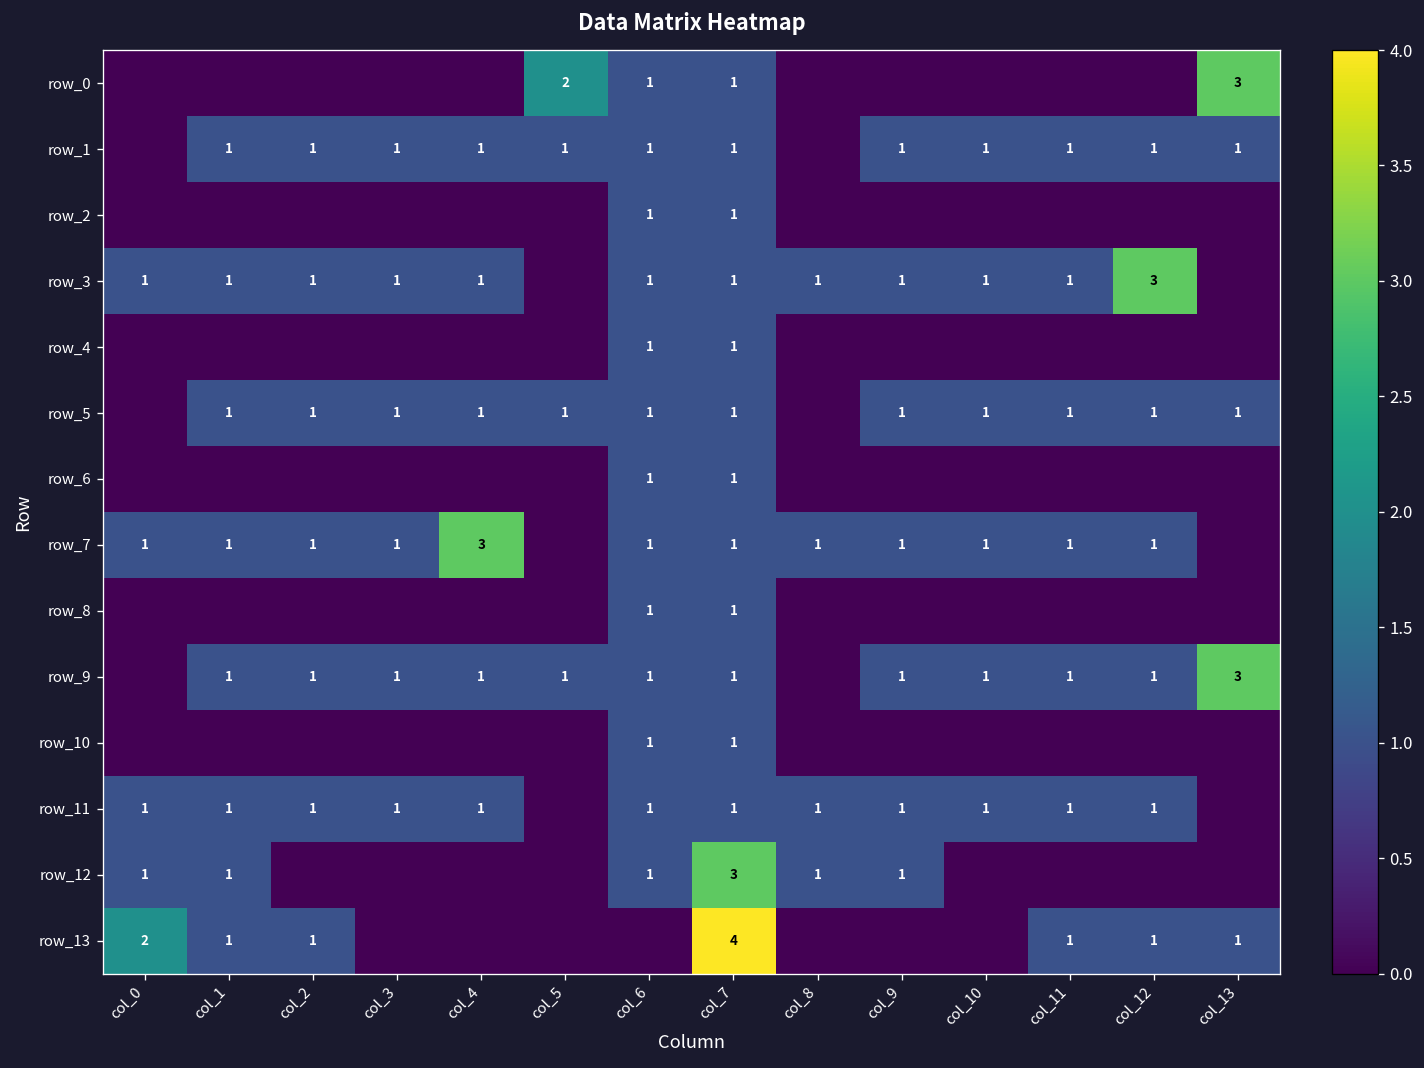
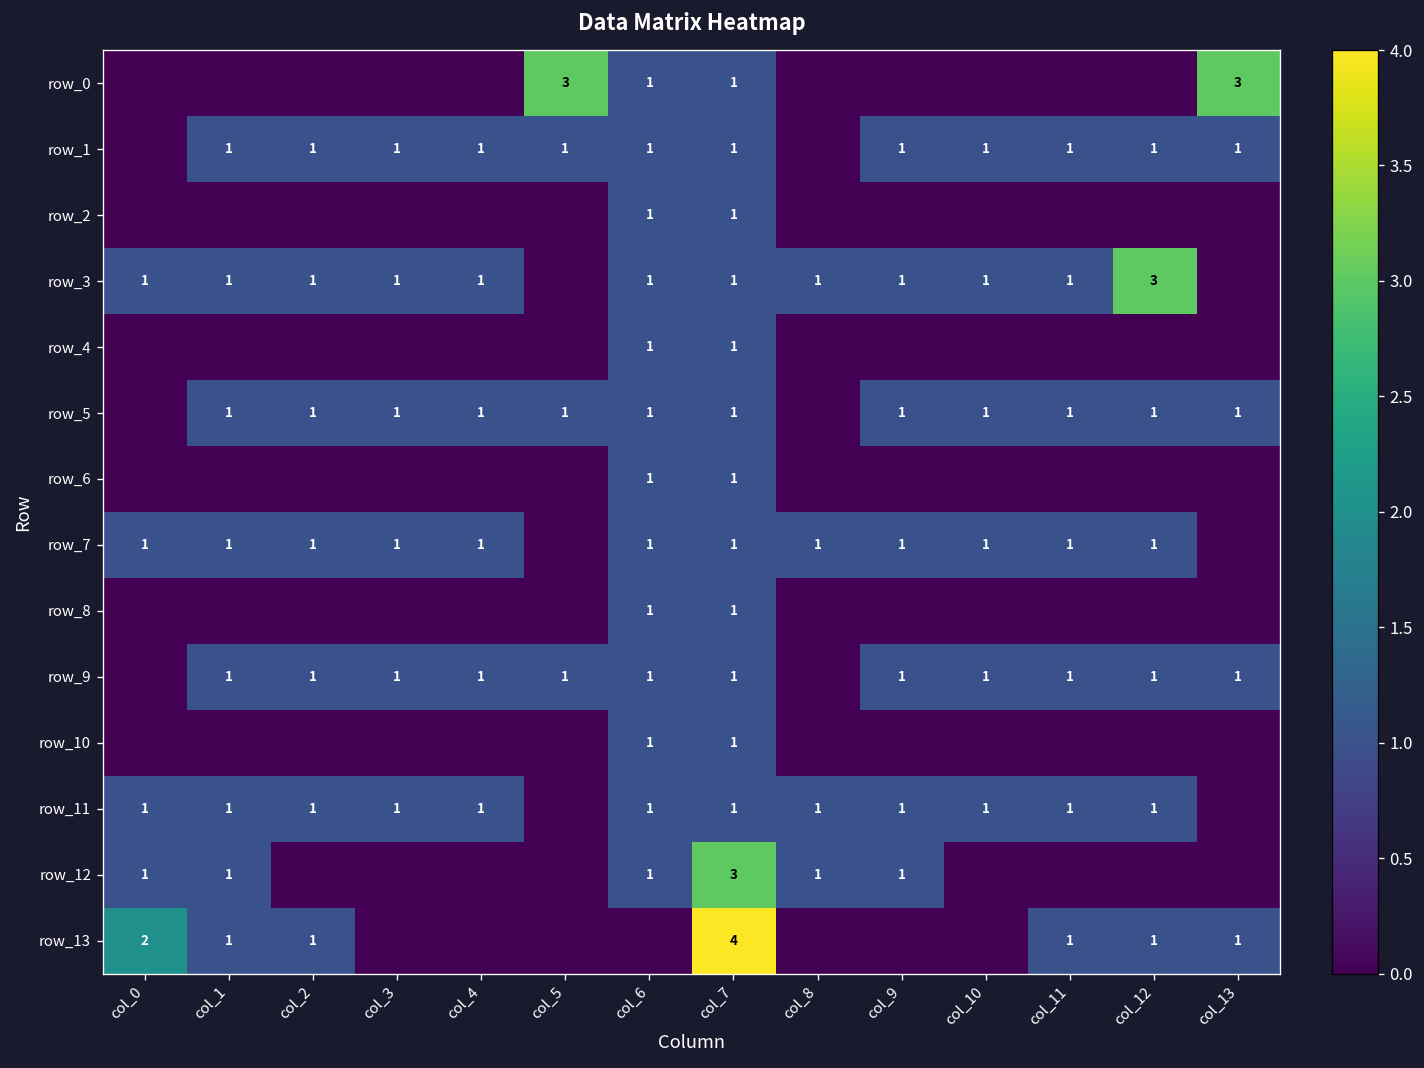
row_0, col_5: 2 -> 3
row_7, col_4: 3 -> 1
row_9, col_13: 3 -> 1
